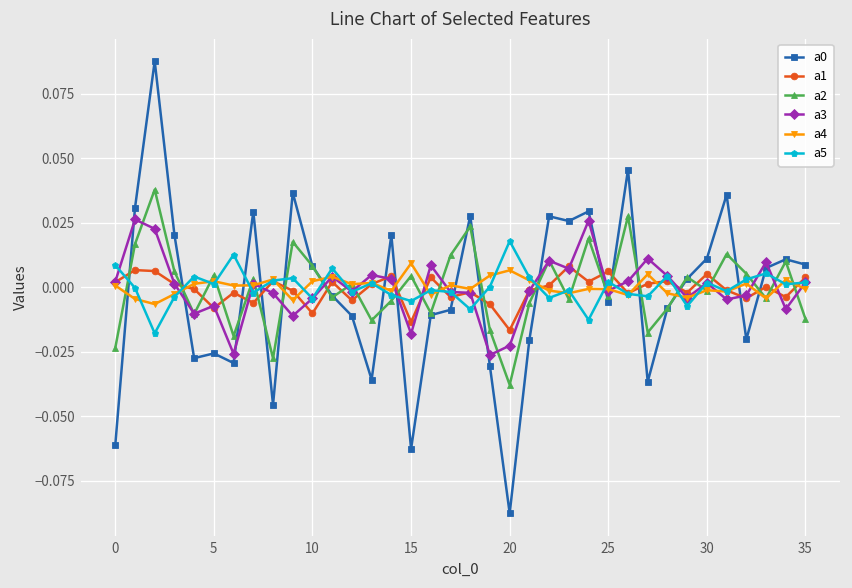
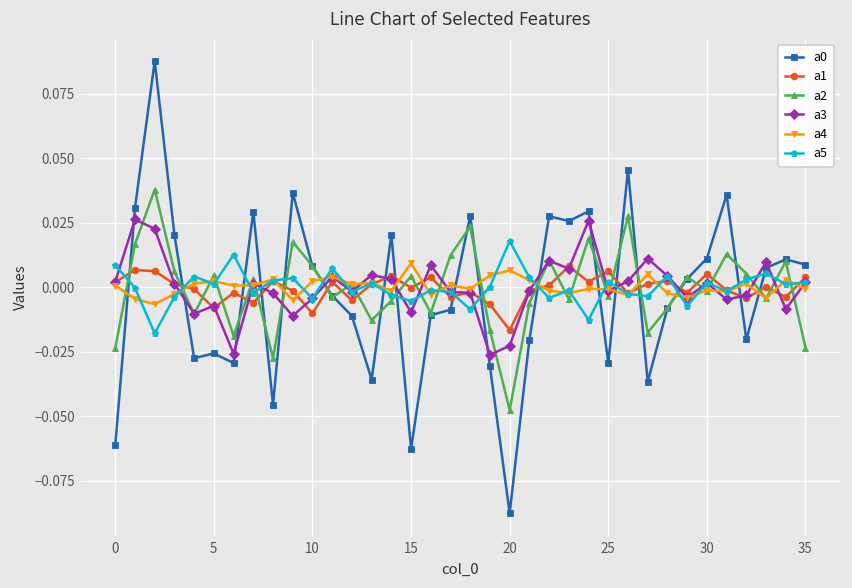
a1, 15: -0.013 -> 0.000
a3, 15: -0.018 -> -0.010
a2, 20: -0.038 -> -0.048
a0, 25: -0.006 -> -0.029
a2, 35: -0.012 -> -0.023
